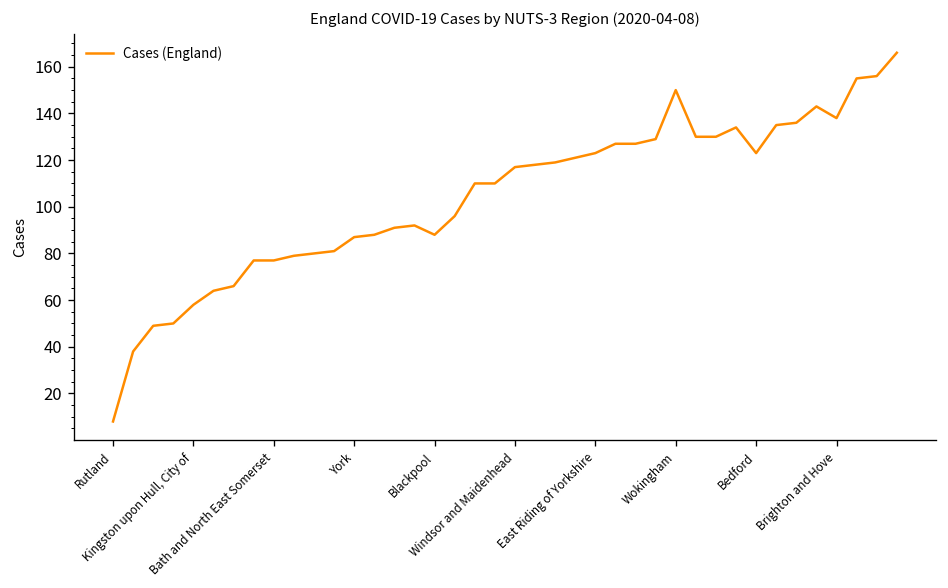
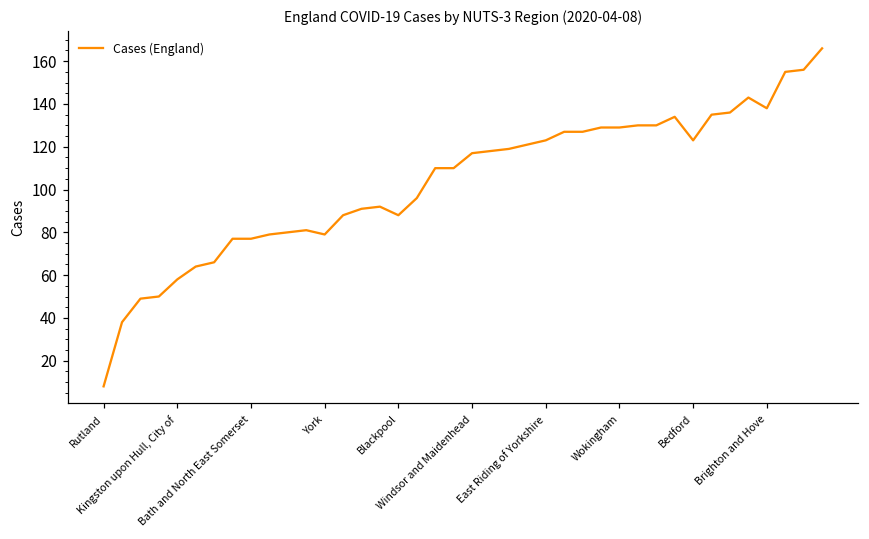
York: 87 -> 79
Wokingham: 150 -> 129
